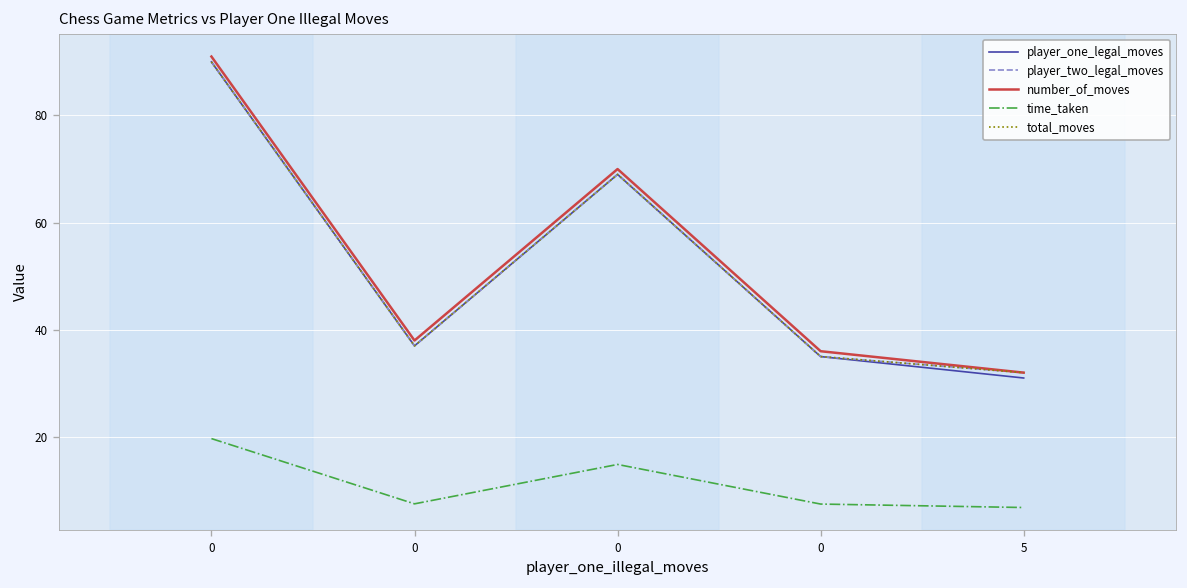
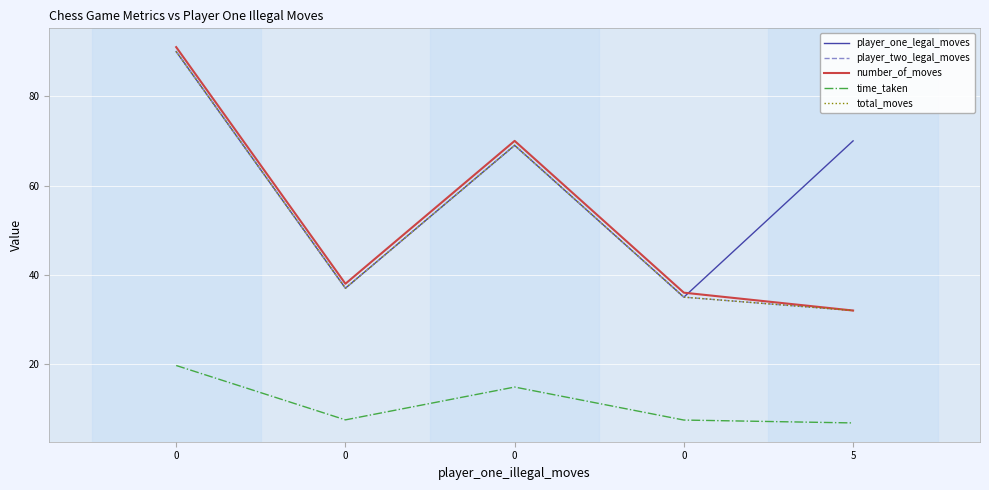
player_one_legal_moves, 5: 31 -> 70
